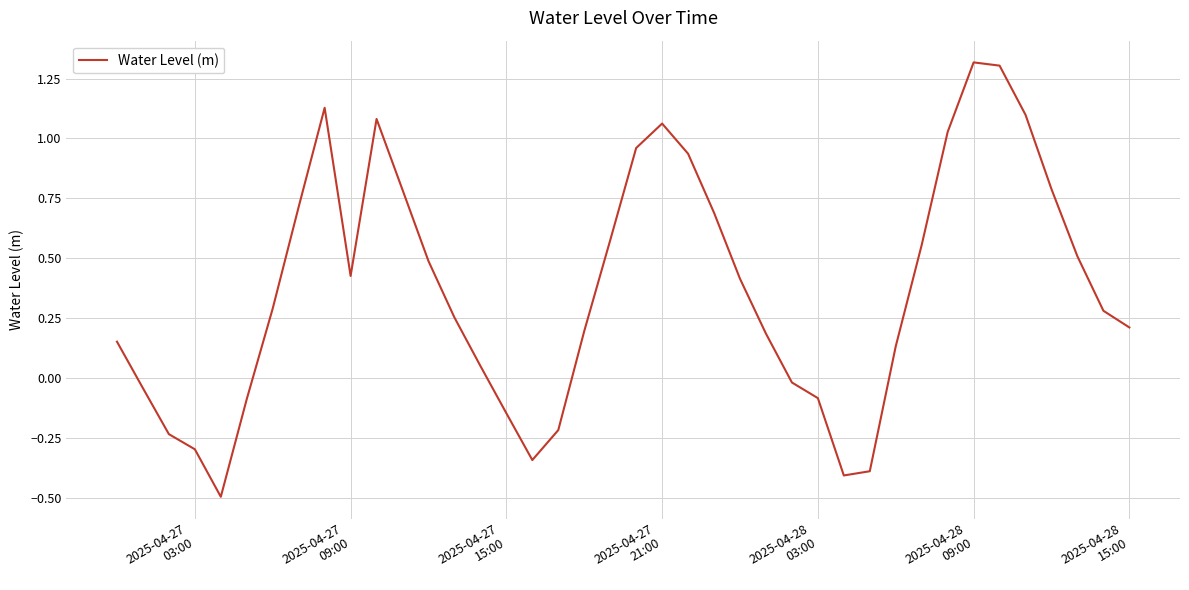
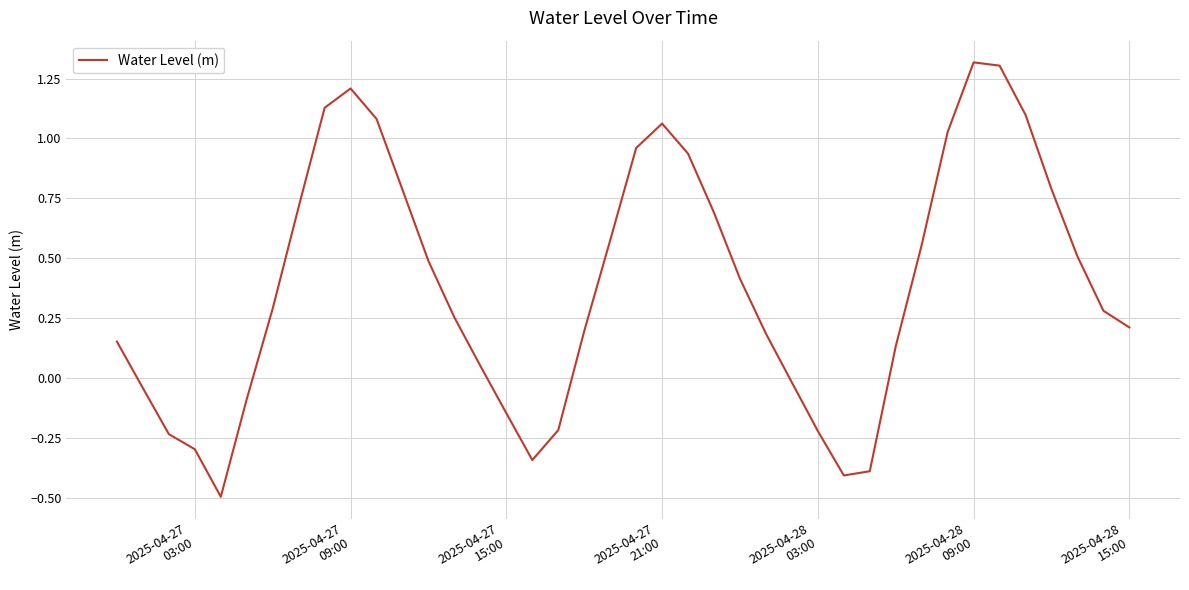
2025-04-27 09:00: 0.43 -> 1.21
2025-04-28 03:00: -0.08 -> -0.22
